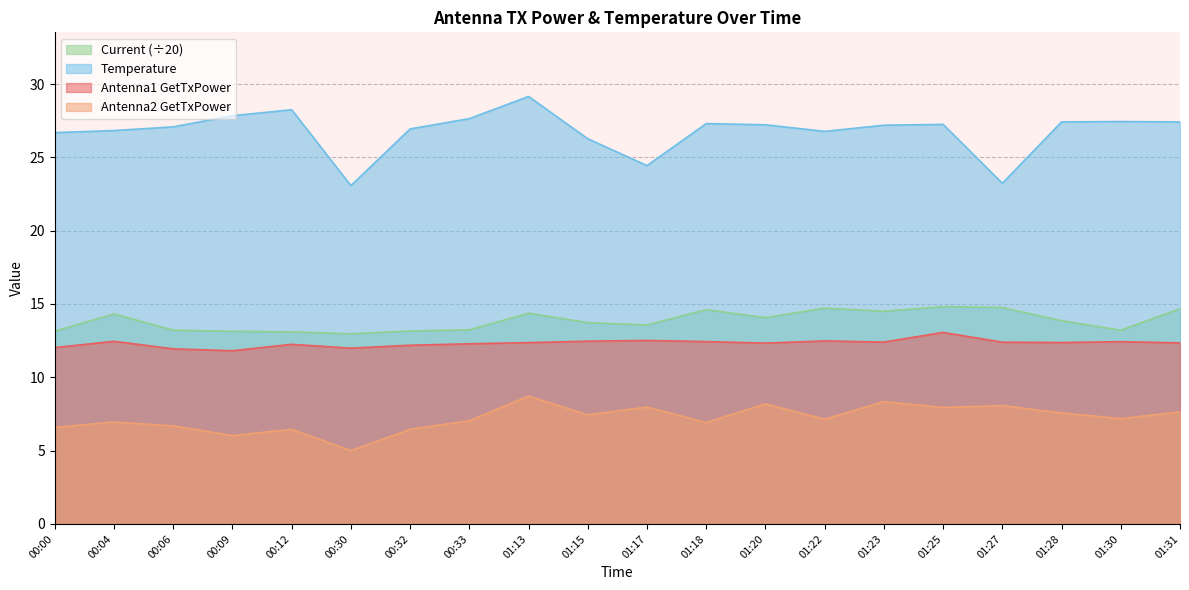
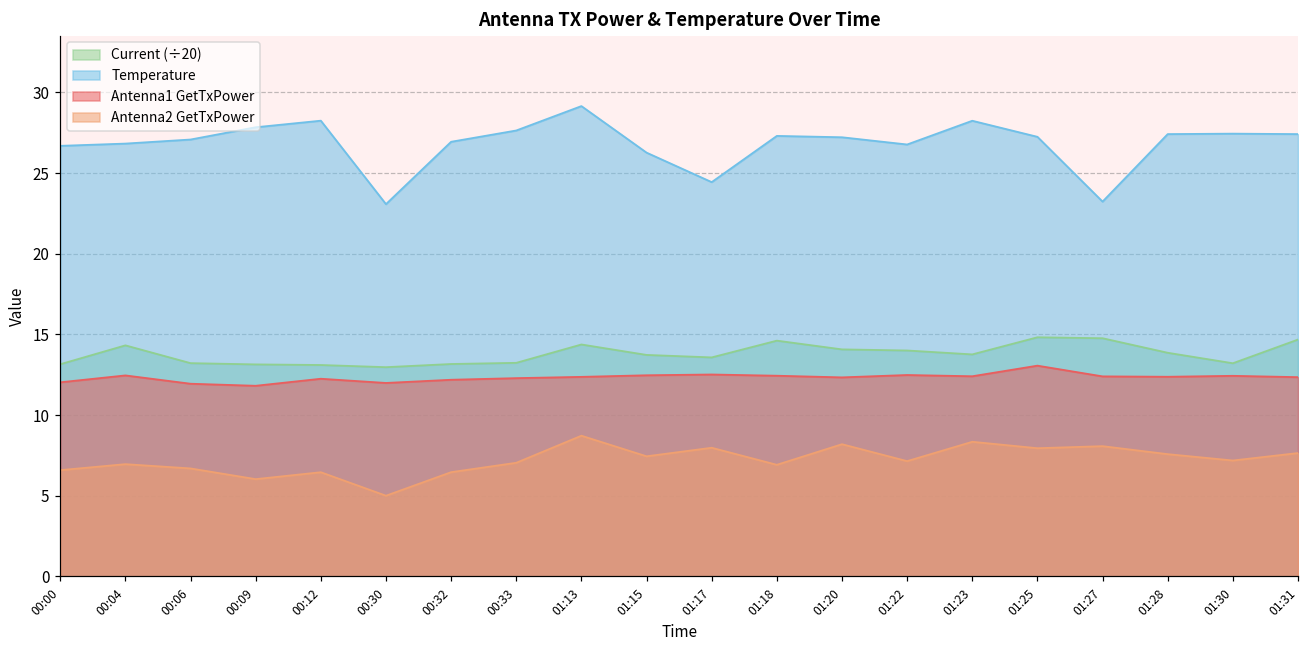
Current (÷20), 01:22: 14.7 -> 14.0
Current (÷20), 01:23: 14.5 -> 13.8
Temperature, 01:23: 27.2 -> 28.2
